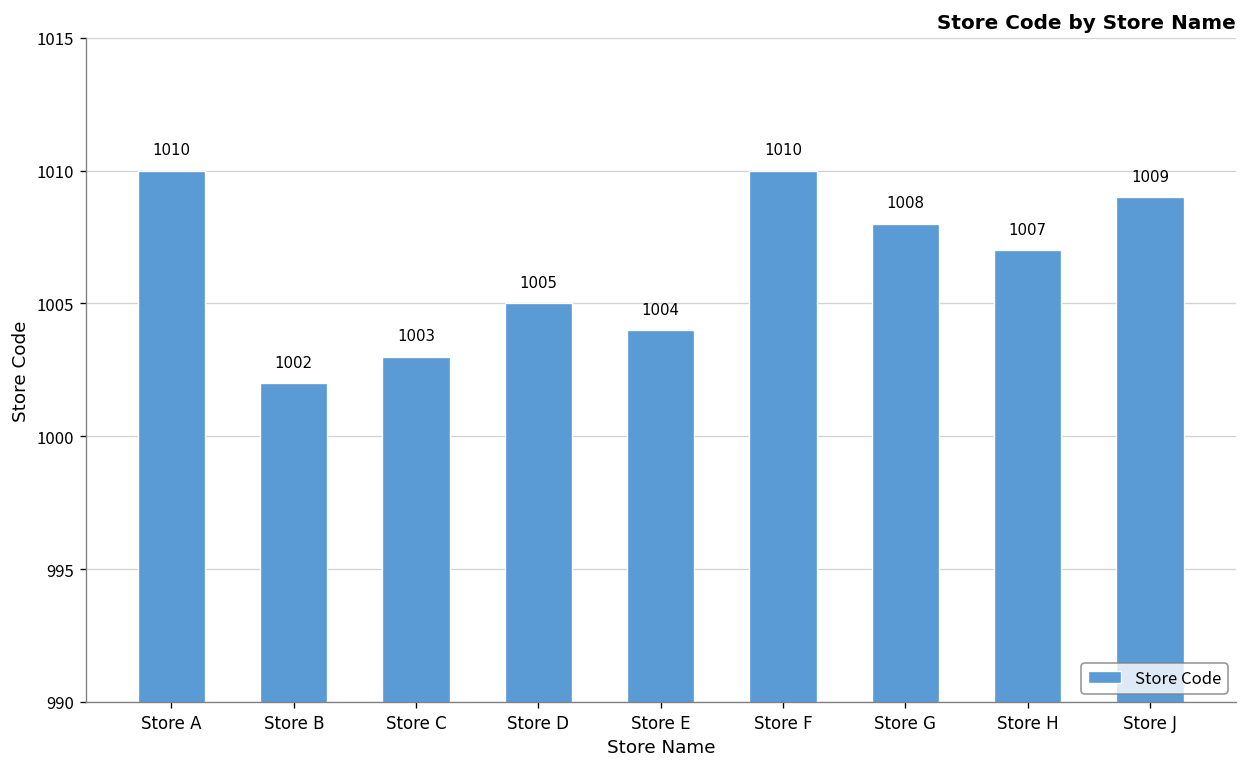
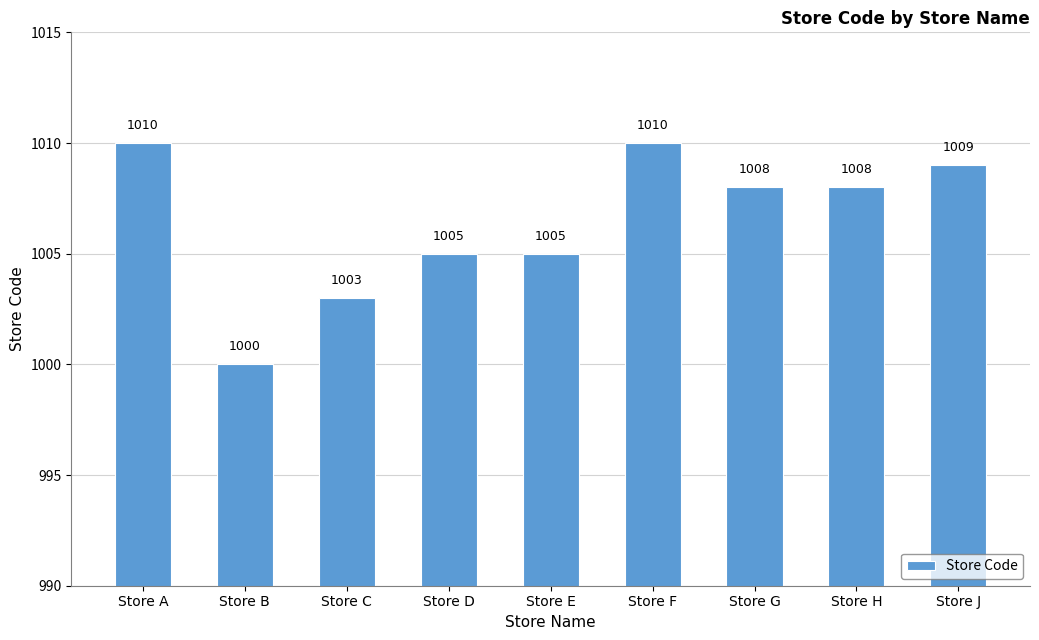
Store B: 1002 -> 1000
Store E: 1004 -> 1005
Store H: 1007 -> 1008
